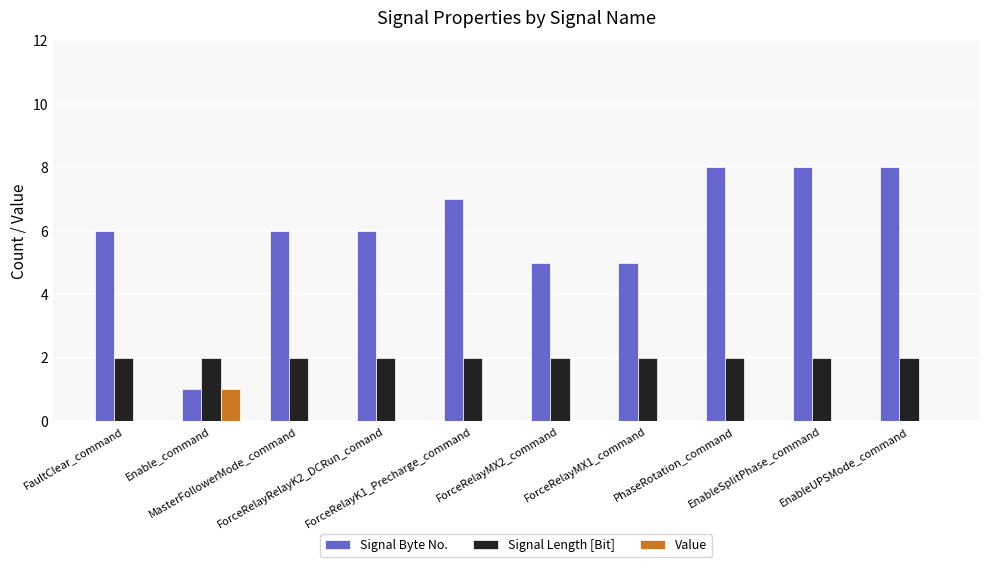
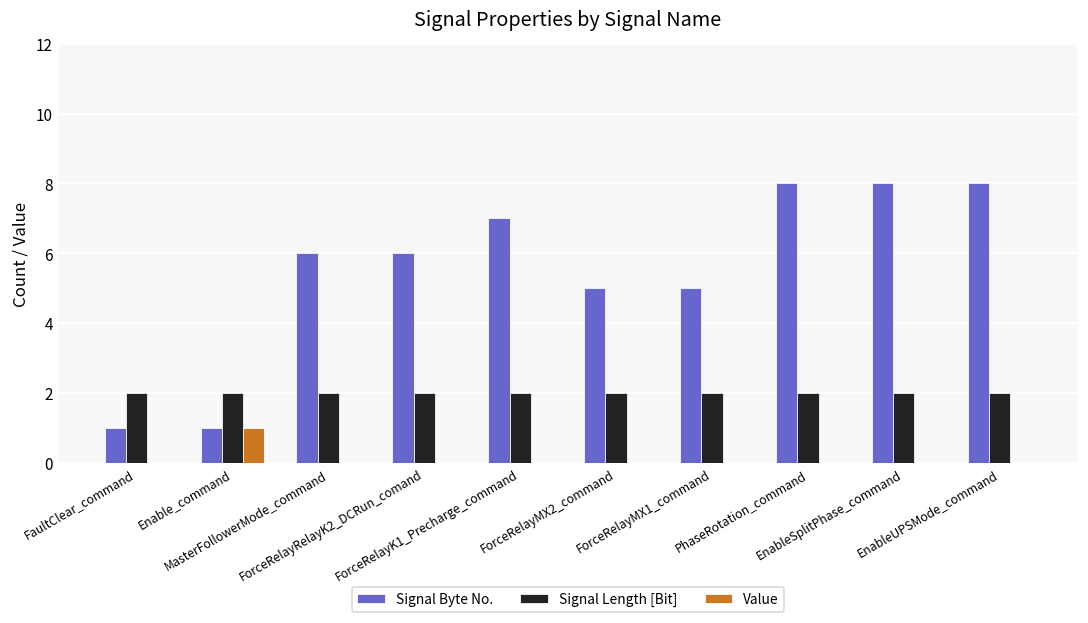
Signal Byte No., FaultClear_command: 6 -> 1
